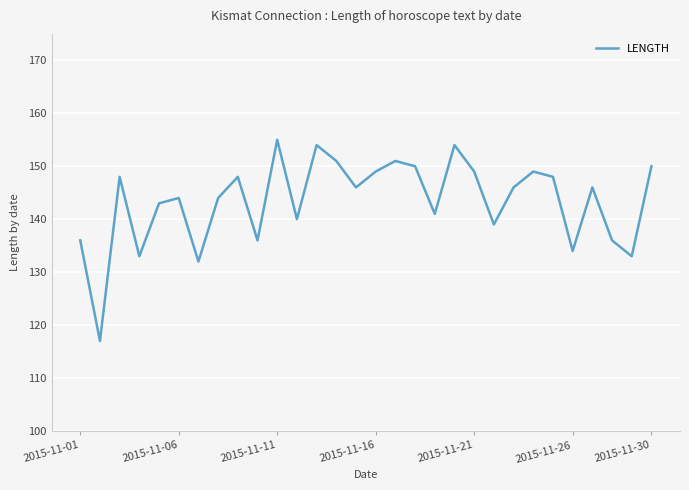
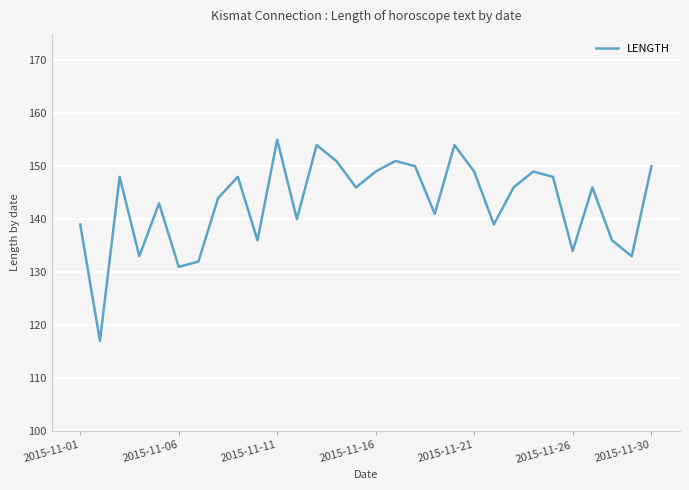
2015-11-01: 136 -> 139
2015-11-06: 144 -> 131
